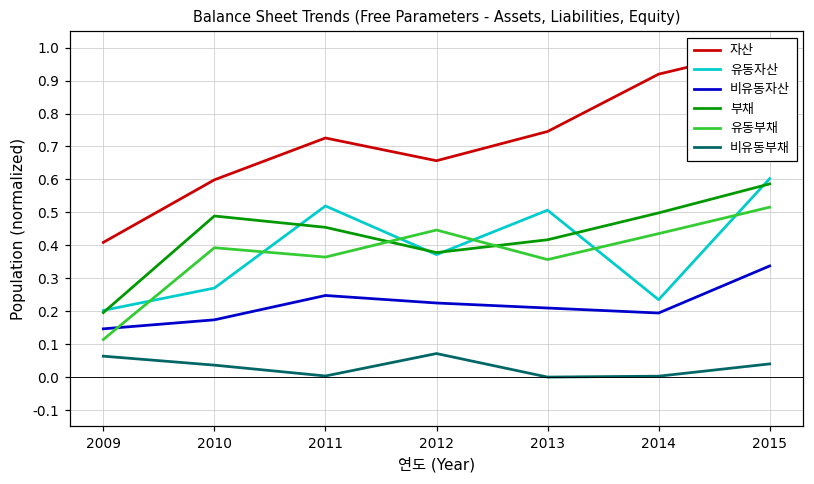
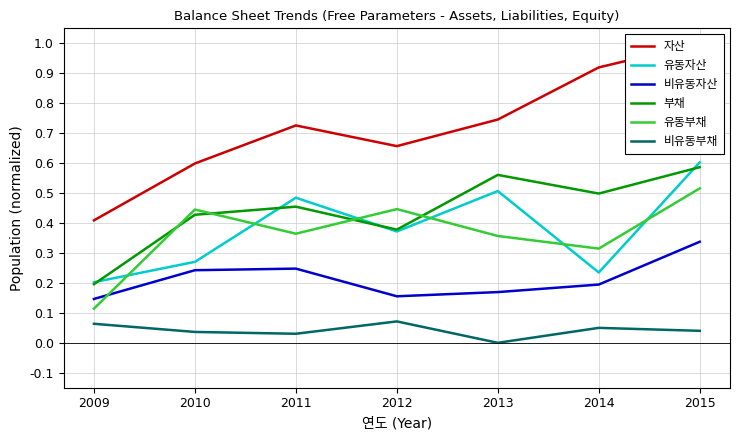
비유동자산, 2010: 0.17 -> 0.24
부채, 2010: 0.49 -> 0.43
유동부채, 2010: 0.39 -> 0.44
유동자산, 2011: 0.52 -> 0.48
비유동부채, 2011: 0.00 -> 0.03
비유동자산, 2012: 0.22 -> 0.16
비유동자산, 2013: 0.21 -> 0.17
부채, 2013: 0.42 -> 0.56
유동부채, 2014: 0.44 -> 0.31
비유동부채, 2014: 0.00 -> 0.05
